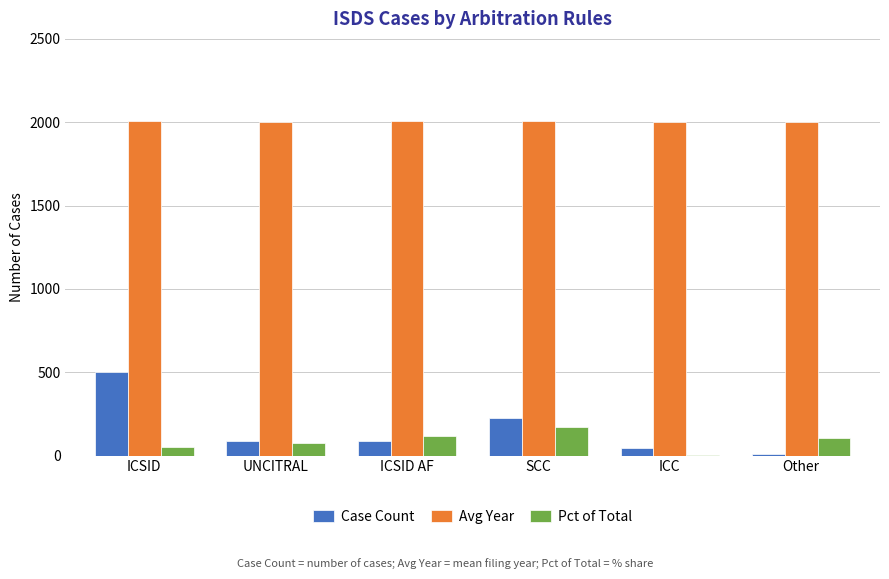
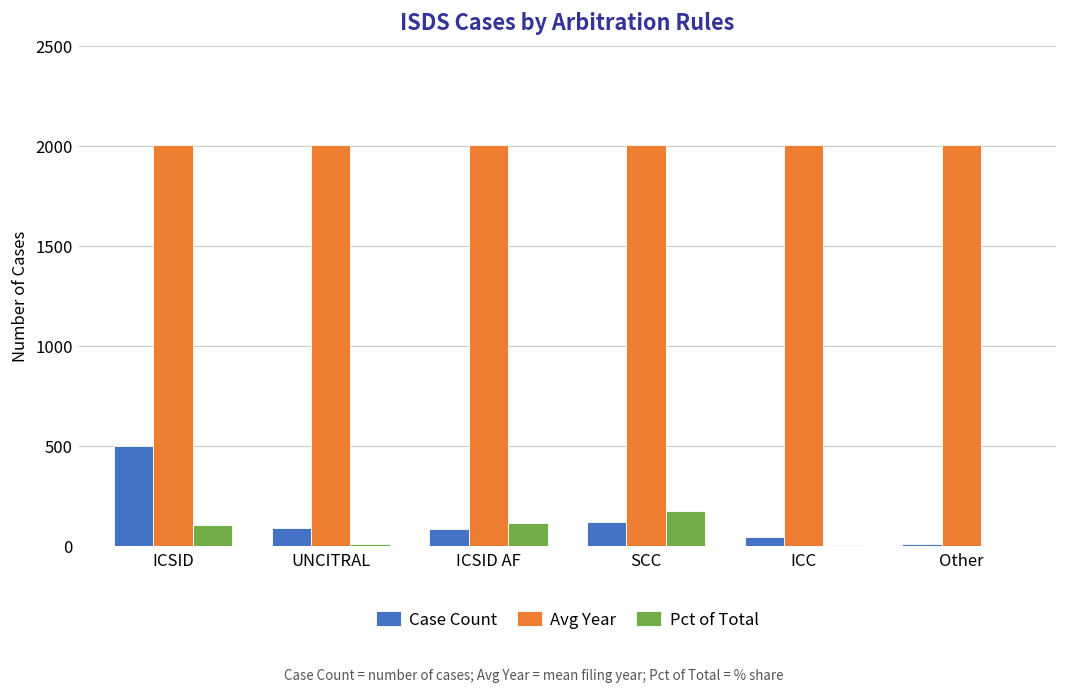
Pct of Total, ICSID: 50 -> 100
Pct of Total, UNCITRAL: 80 -> 10
Case Count, SCC: 220 -> 120
Pct of Total, Other: 110 -> 0
